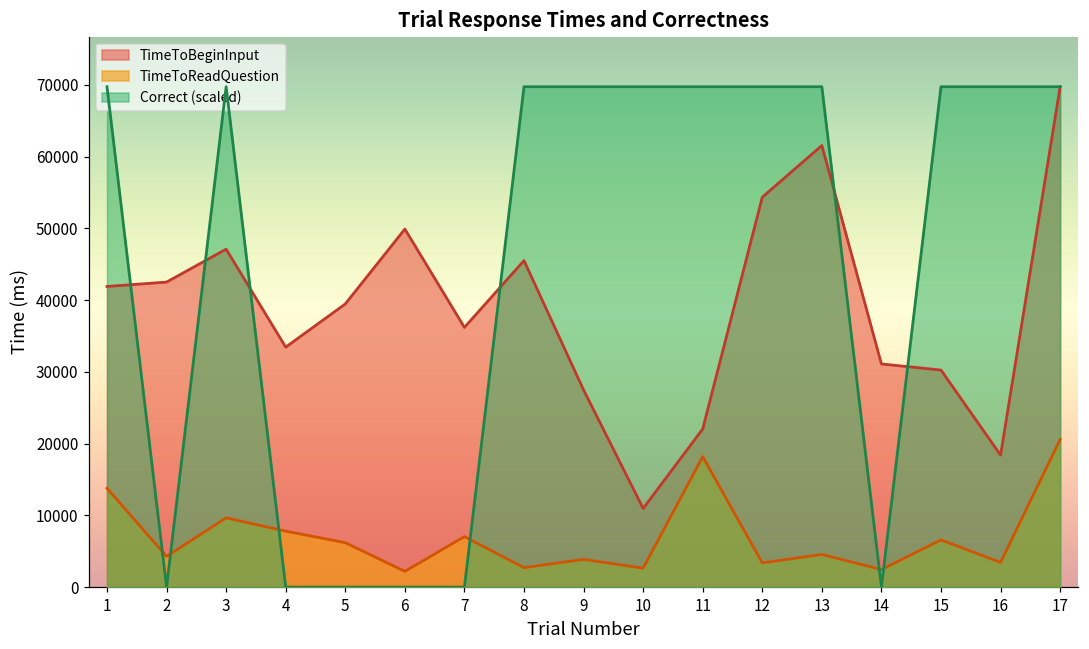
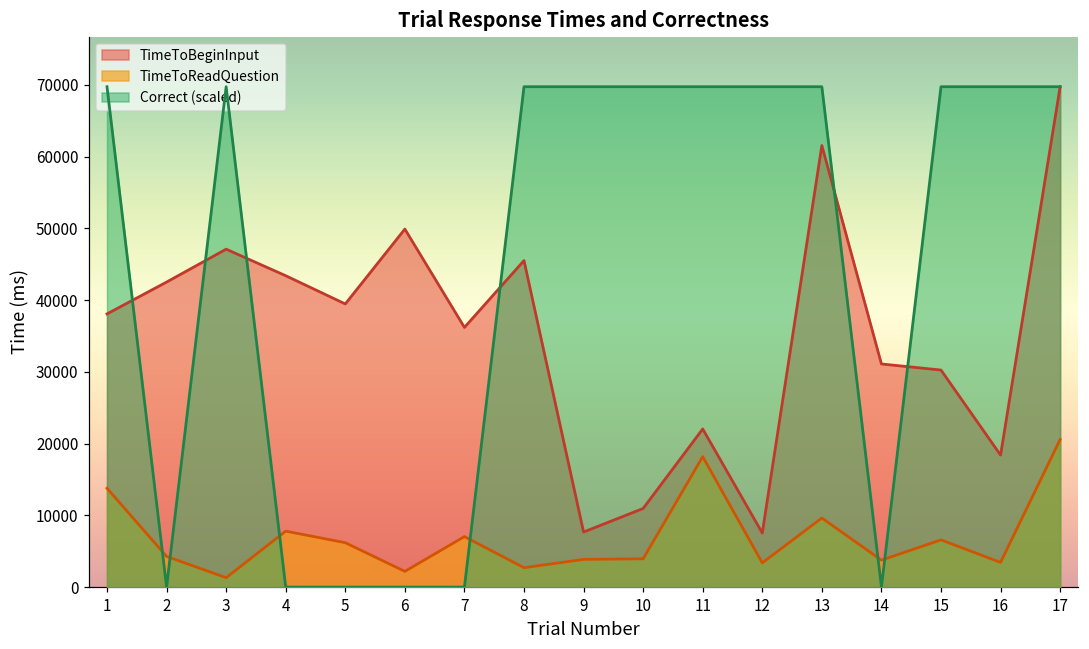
TimeToBeginInput, 1: 42000 -> 38000
TimeToReadQuestion, 3: 10000 -> 1000
TimeToBeginInput, 4: 33000 -> 43000
TimeToBeginInput, 9: 27000 -> 8000
TimeToReadQuestion, 10: 3000 -> 4000
TimeToBeginInput, 12: 54000 -> 8000
TimeToReadQuestion, 13: 5000 -> 10000
TimeToReadQuestion, 14: 2000 -> 4000
